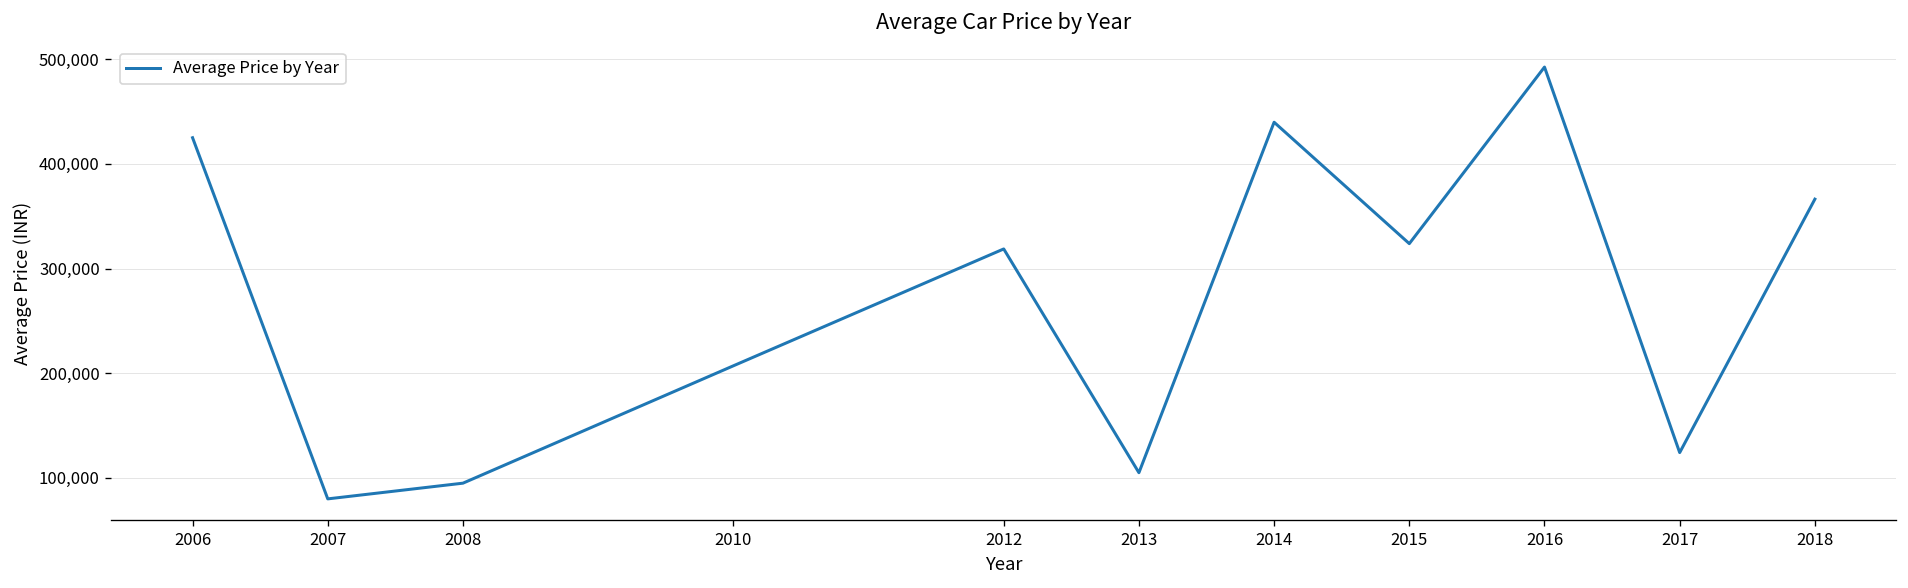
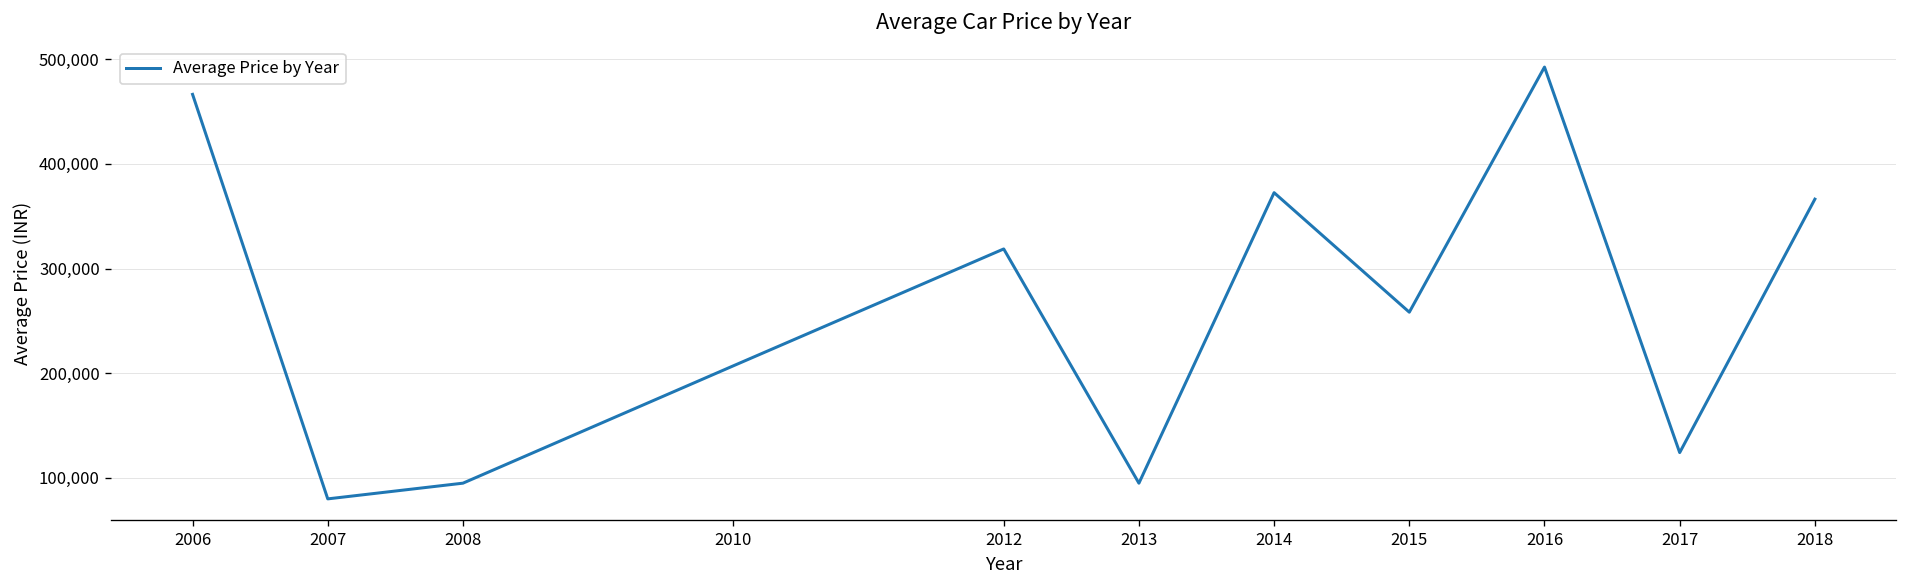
2006: 430,000 -> 470,000
2013: 110,000 -> 90,000
2014: 440,000 -> 370,000
2015: 320,000 -> 260,000
